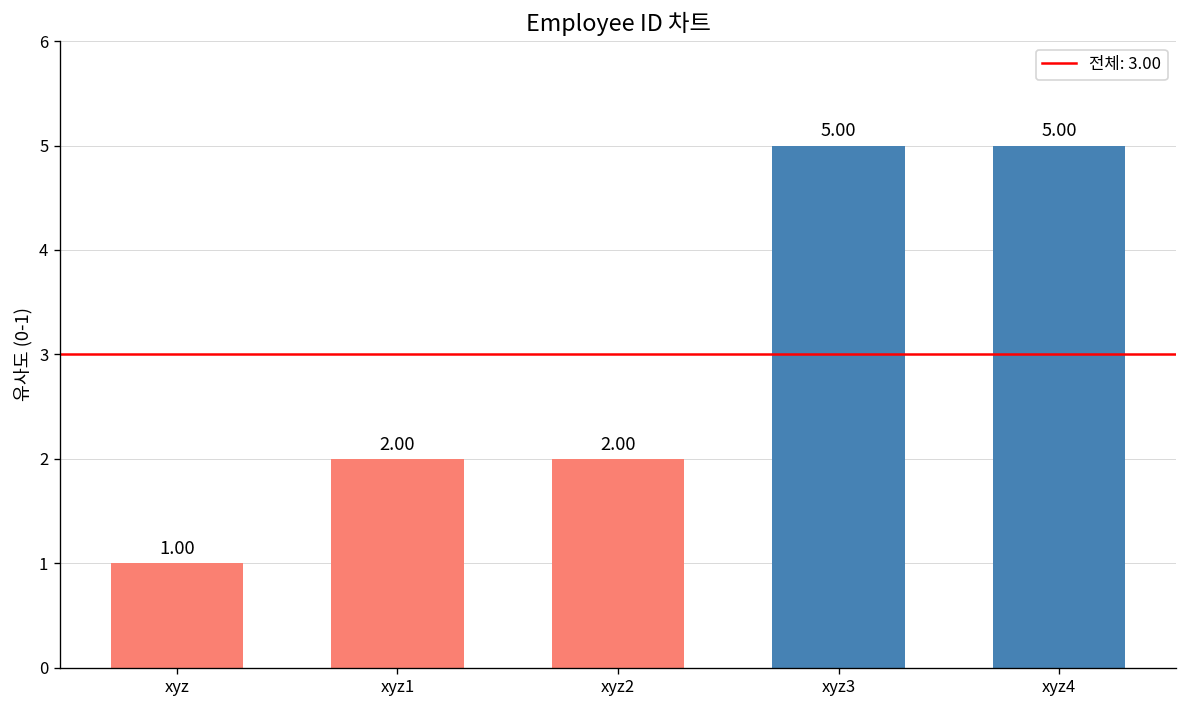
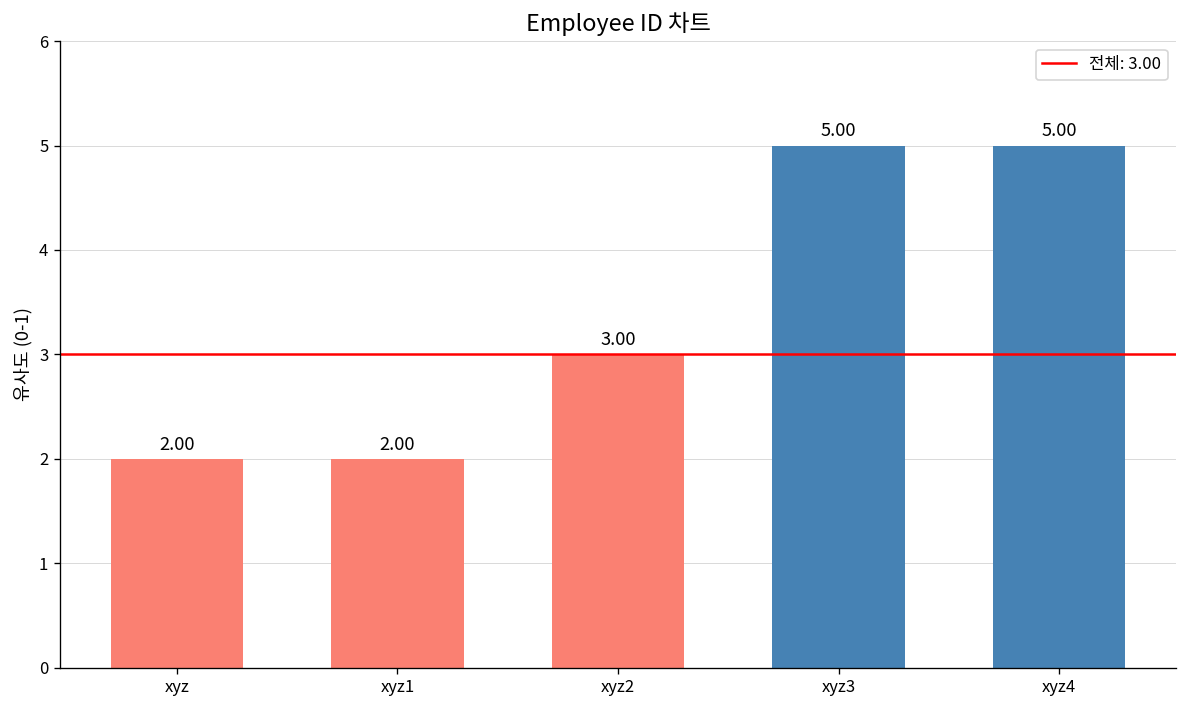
xyz: 1.00 -> 2.00
xyz2: 2.00 -> 3.00
